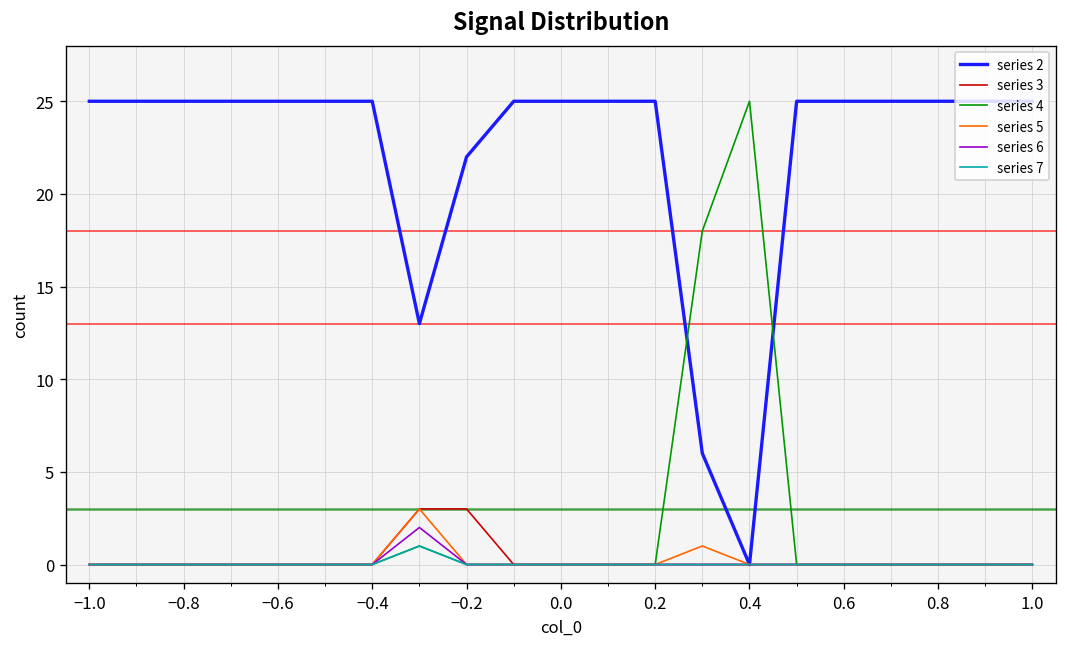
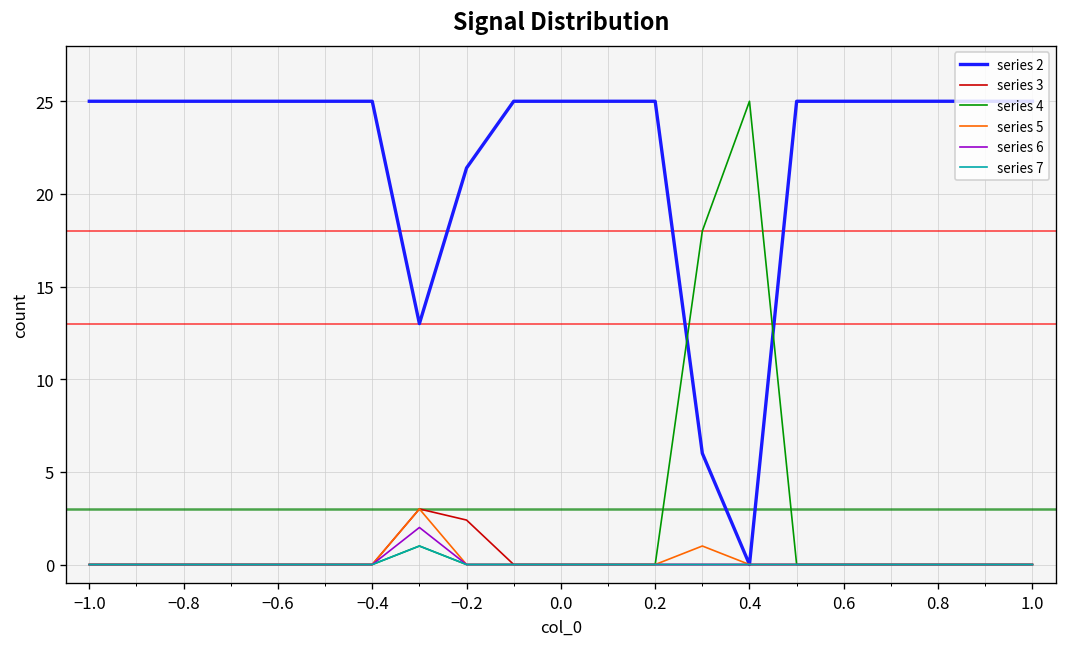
series 2, −0.2: 22.0 -> 21.4
series 3, −0.2: 3.0 -> 2.4
